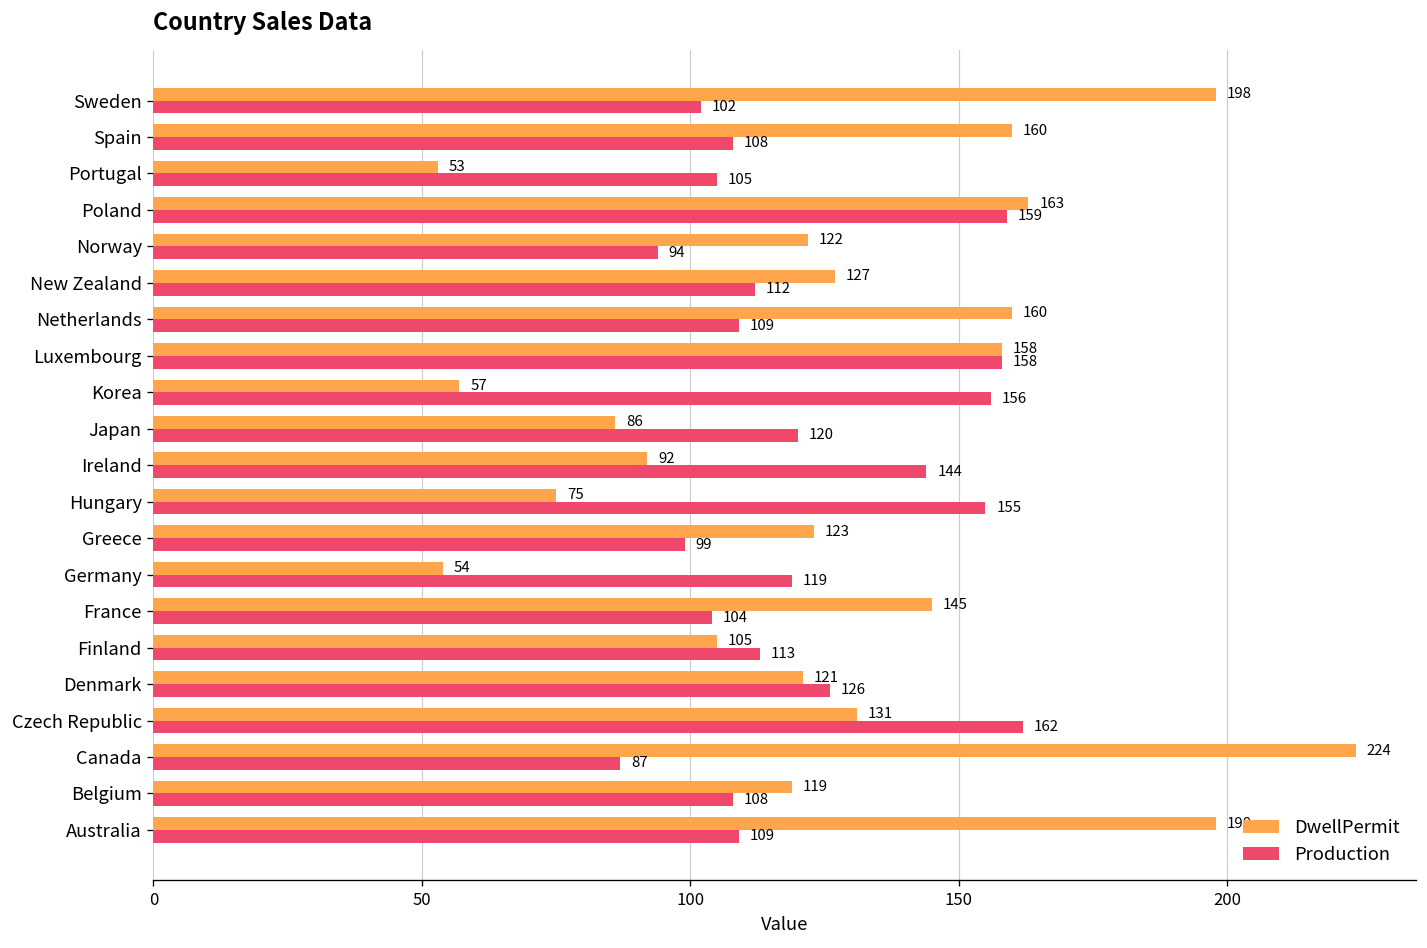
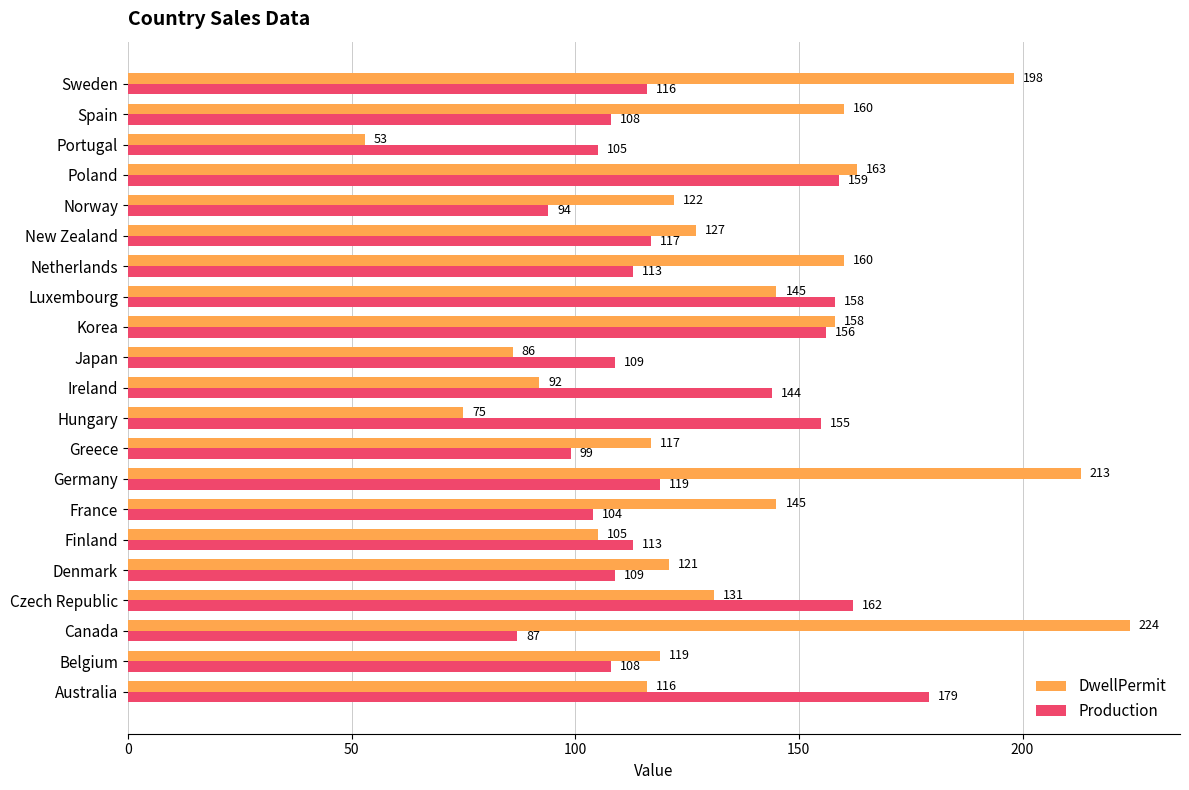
Production, Sweden: 102 -> 116
Production, New Zealand: 112 -> 117
Production, Netherlands: 109 -> 113
DwellPermit, Luxembourg: 158 -> 145
DwellPermit, Korea: 57 -> 158
Production, Japan: 120 -> 109
DwellPermit, Greece: 123 -> 117
DwellPermit, Germany: 54 -> 213
Production, Denmark: 126 -> 109
DwellPermit, Australia: 198 -> 116
Production, Australia: 109 -> 179
